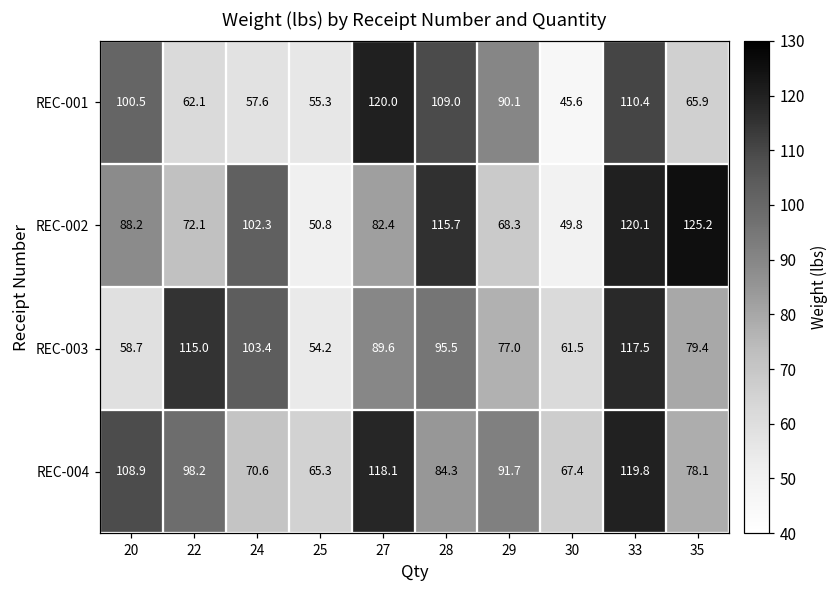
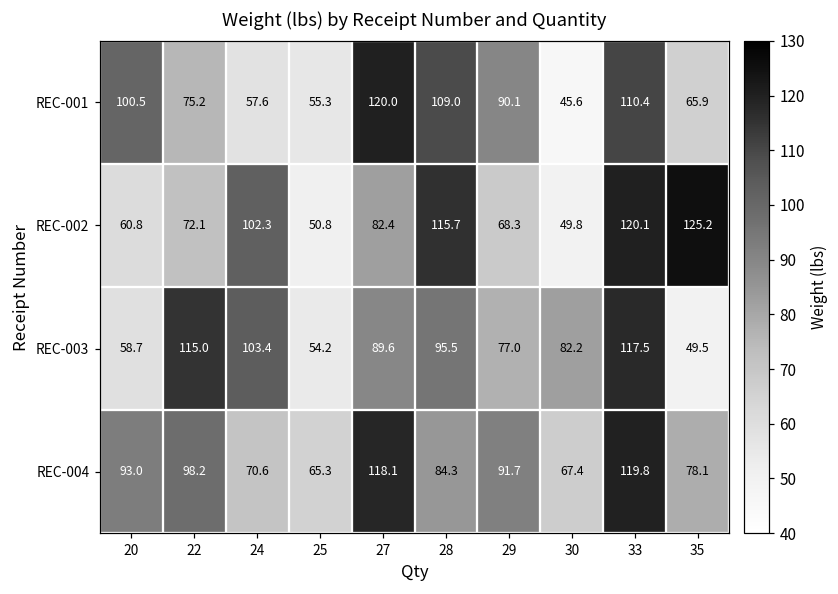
REC-001, 22: 62.1 -> 75.2
REC-002, 20: 88.2 -> 60.8
REC-003, 30: 61.5 -> 82.2
REC-003, 35: 79.4 -> 49.5
REC-004, 20: 108.9 -> 93.0
